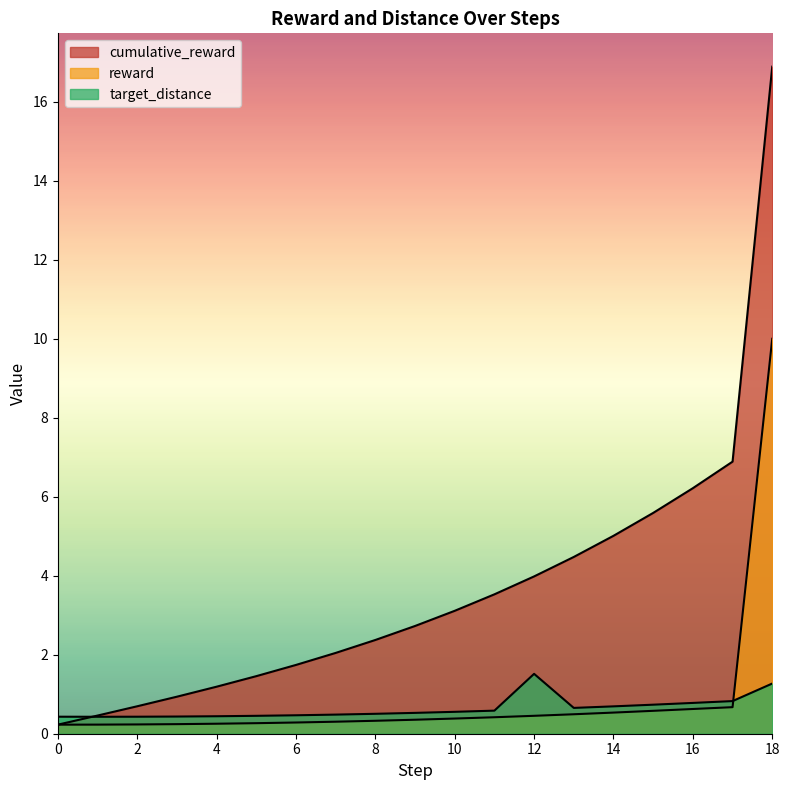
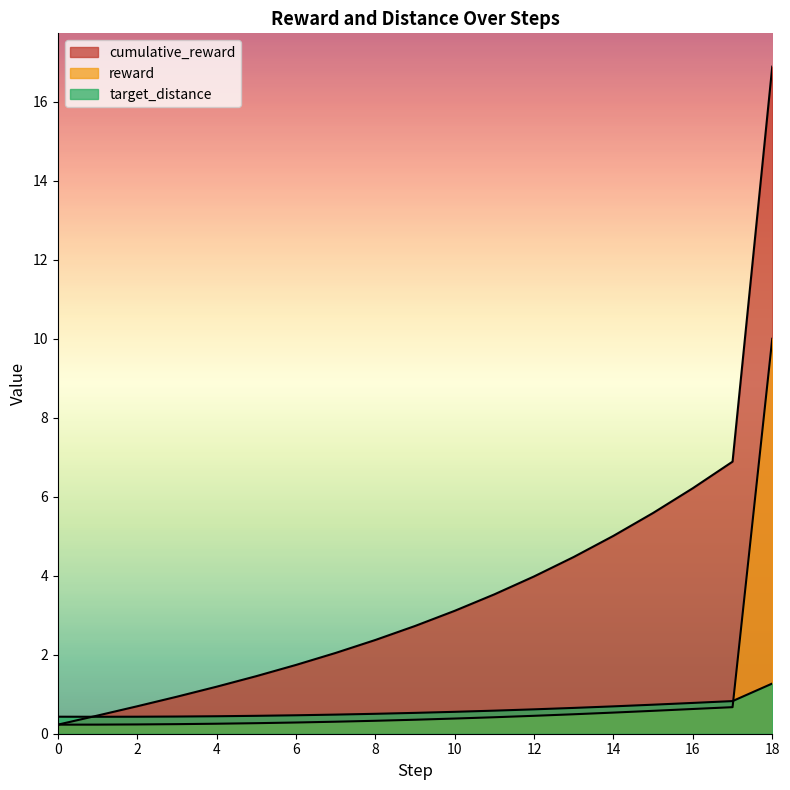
target_distance, 12: 1.5 -> 0.6
